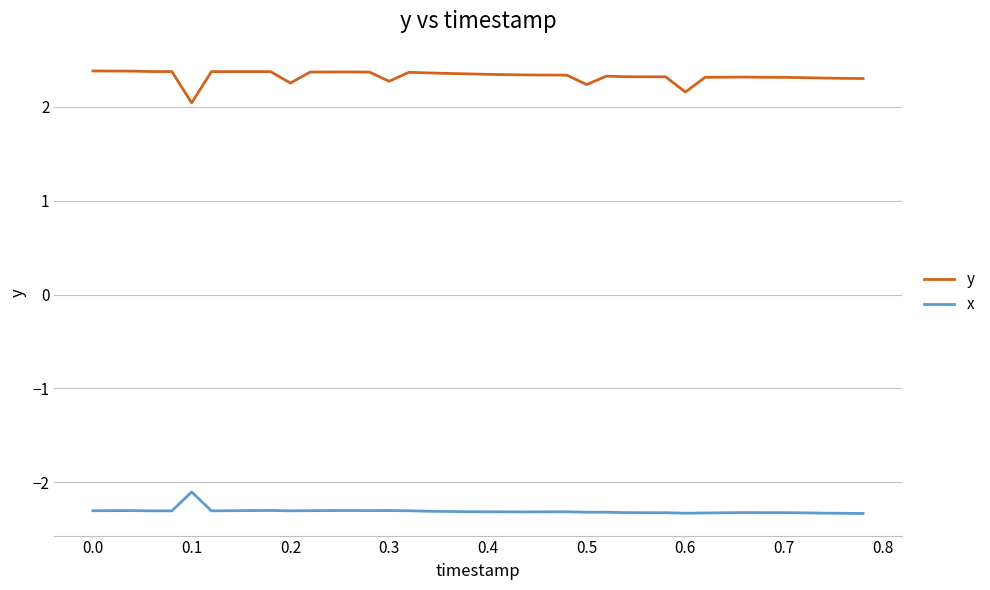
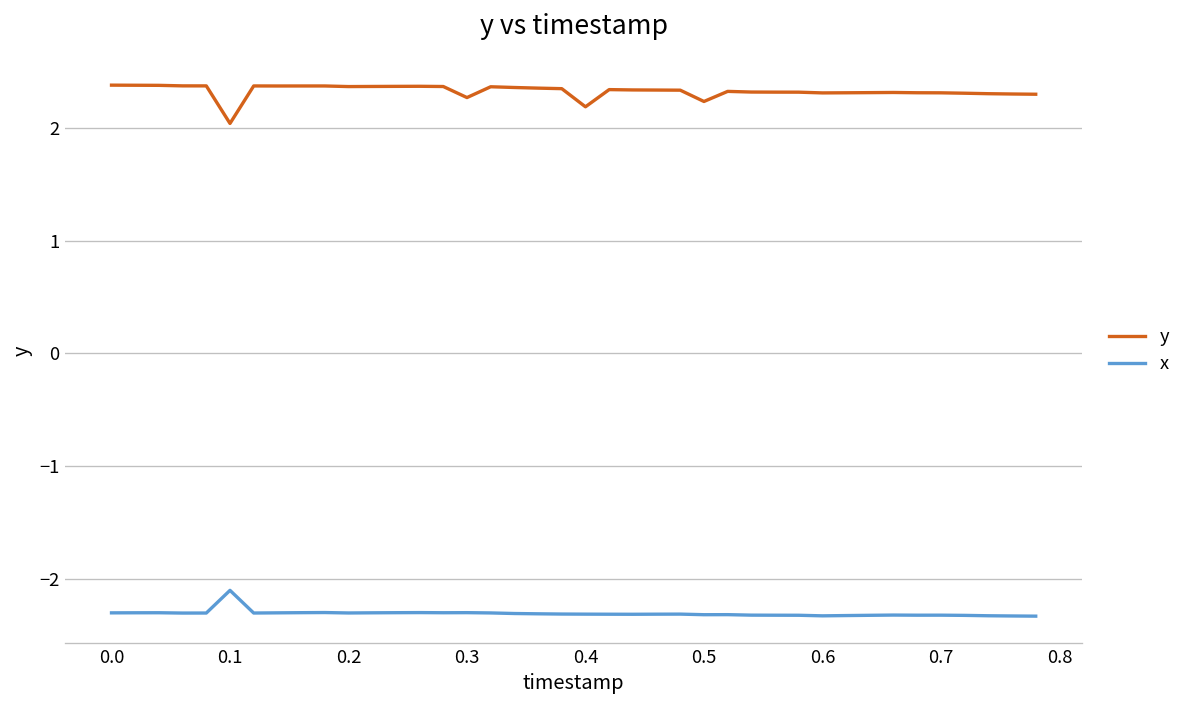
y, 0.2: 2.3 -> 2.4
y, 0.4: 2.3 -> 2.2
y, 0.6: 2.2 -> 2.3
